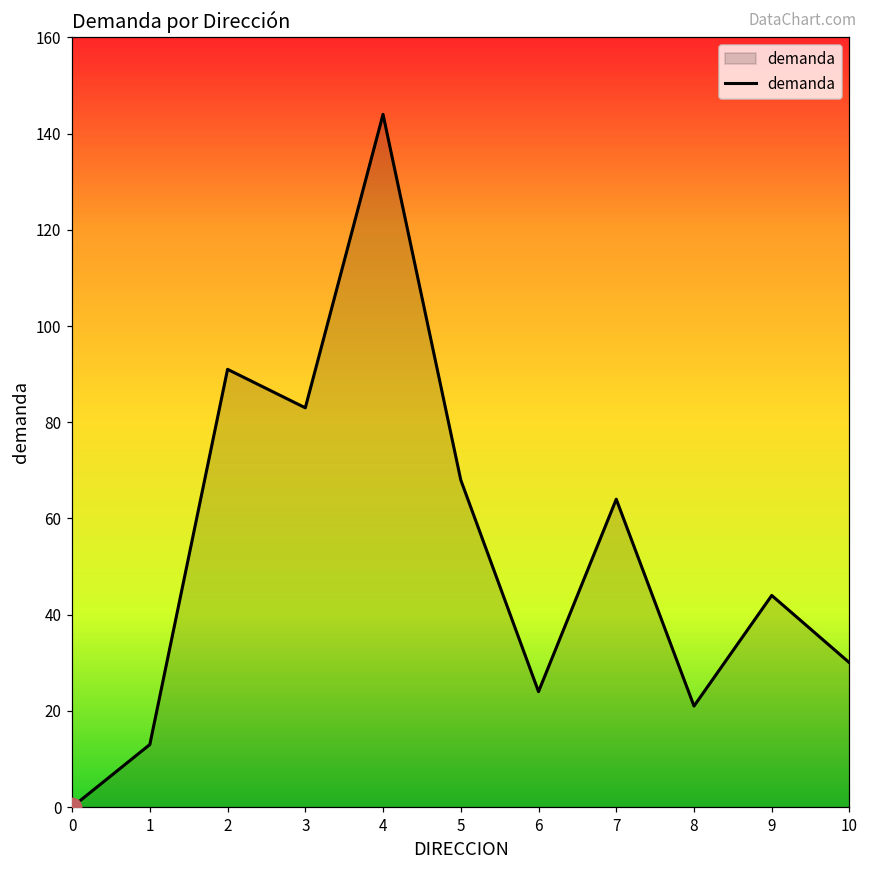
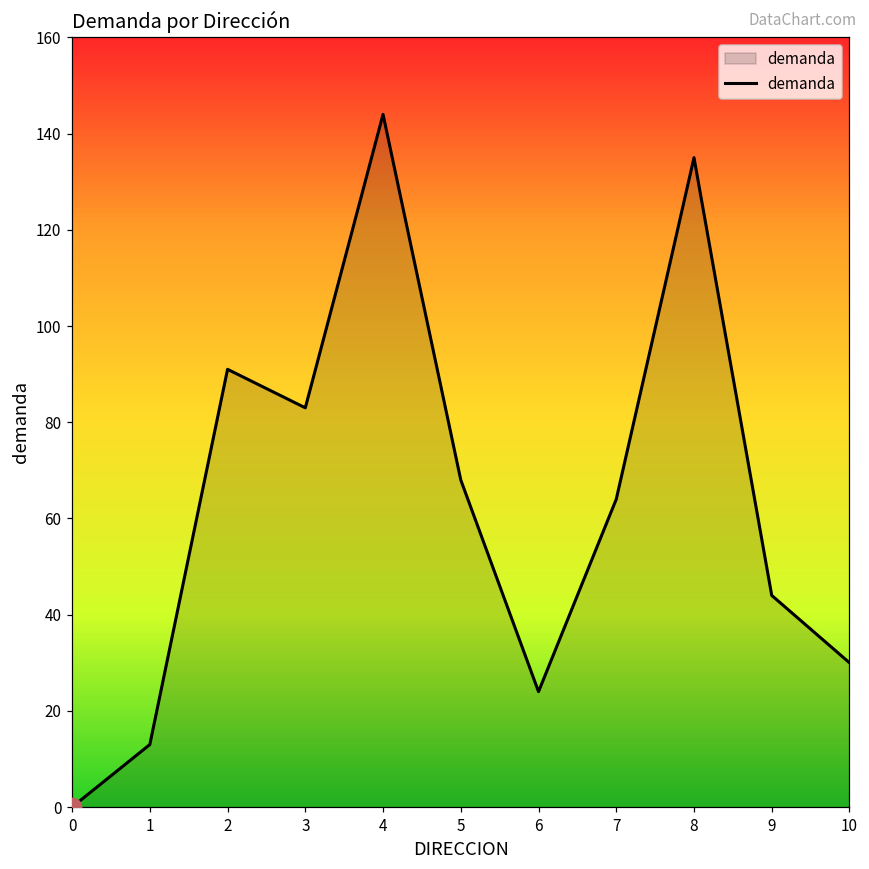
demanda, 8: 21 -> 135
